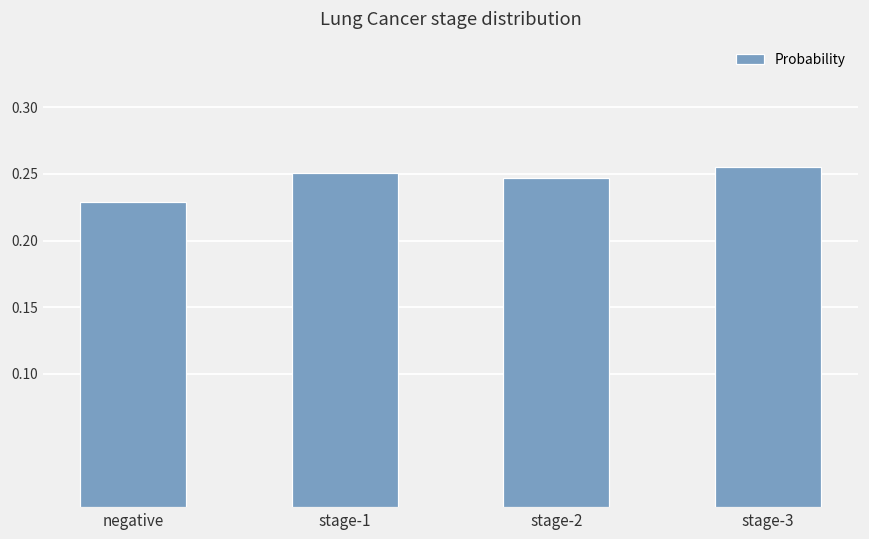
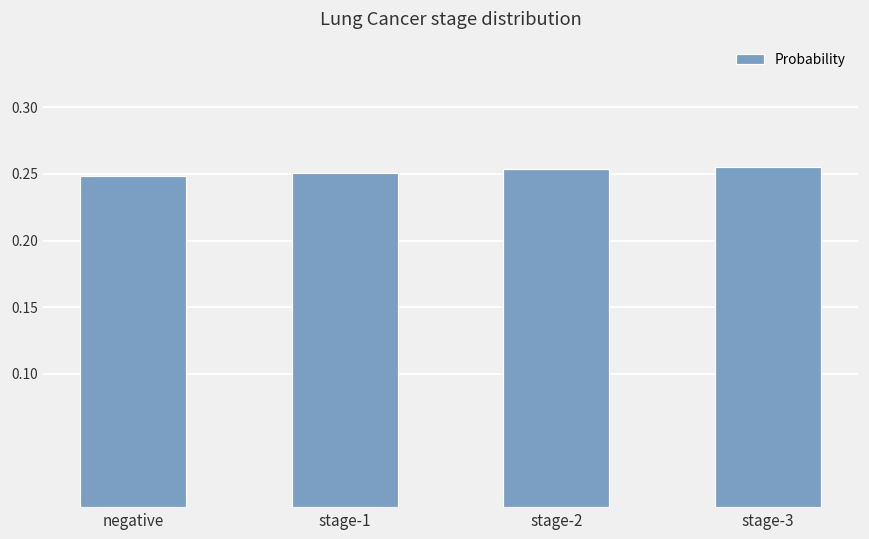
negative: 0.229 -> 0.248
stage-2: 0.247 -> 0.254
